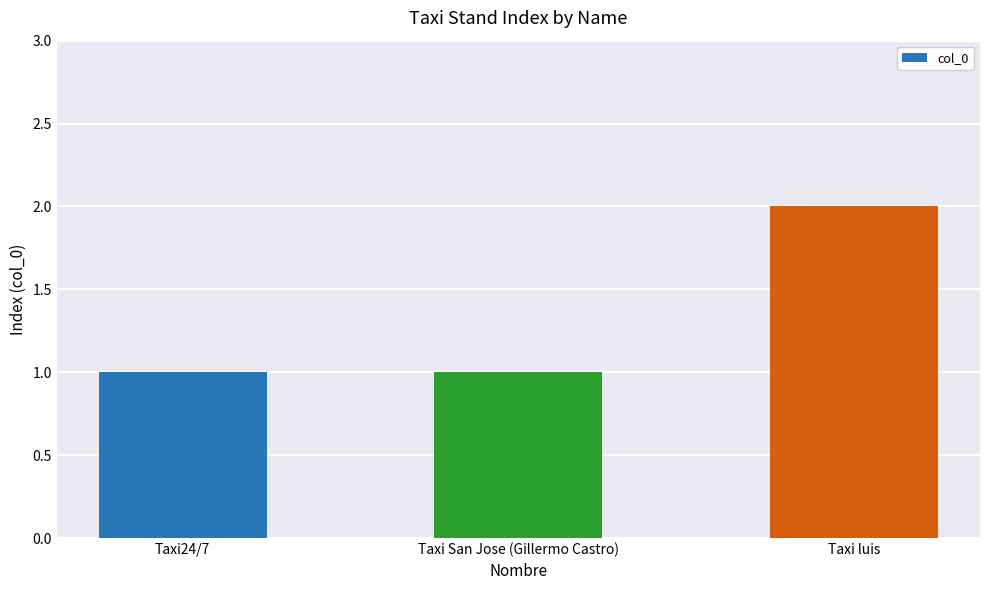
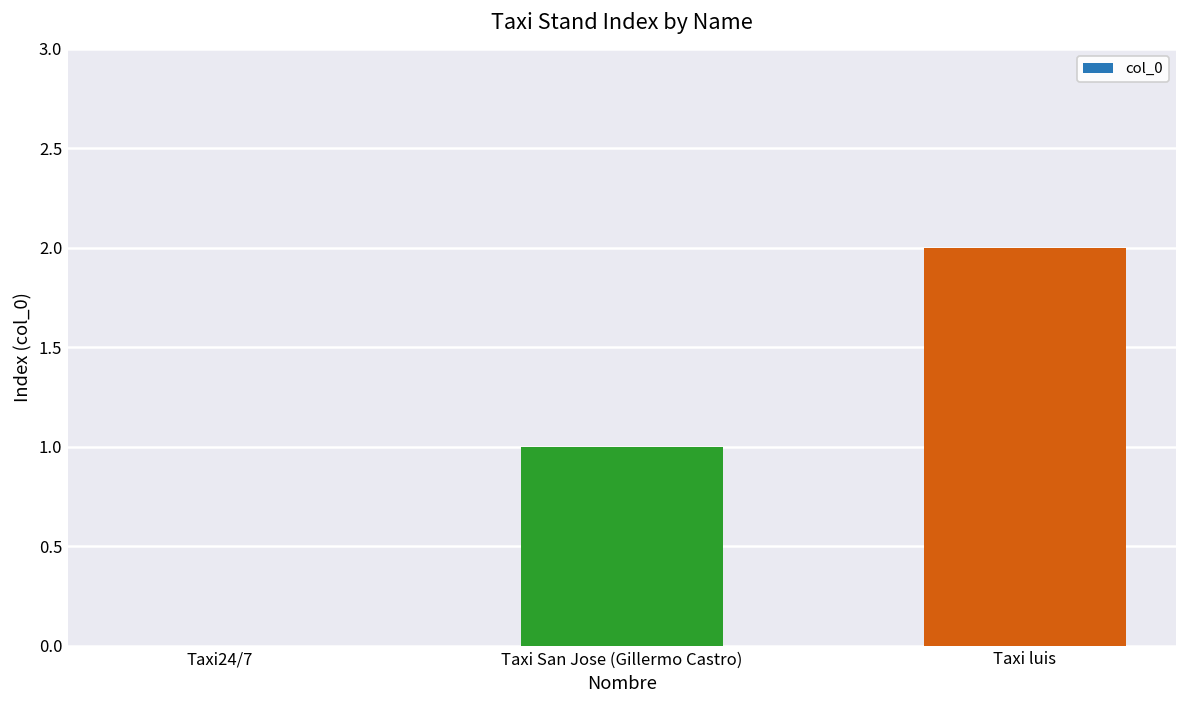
Taxi24/7: 1 -> 0
